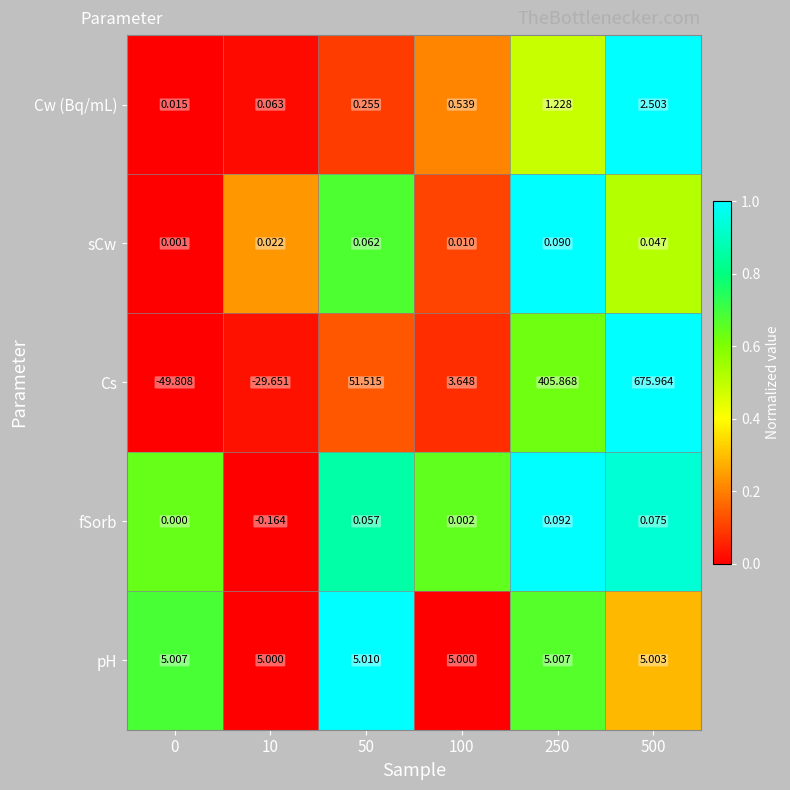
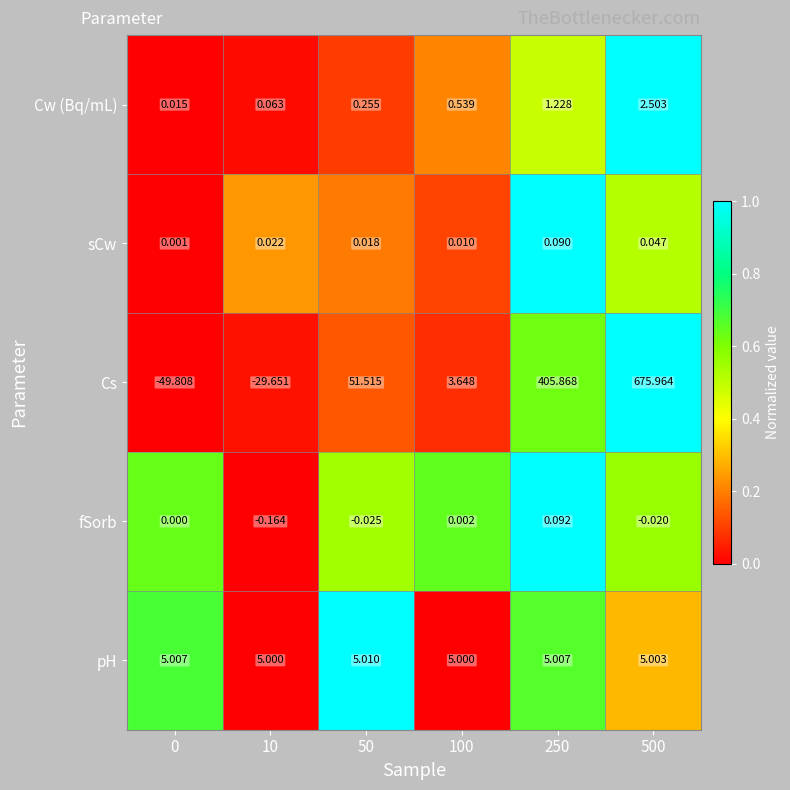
sCw, 50: 0.062 -> 0.018
fSorb, 50: 0.057 -> -0.025
fSorb, 500: 0.075 -> -0.020
